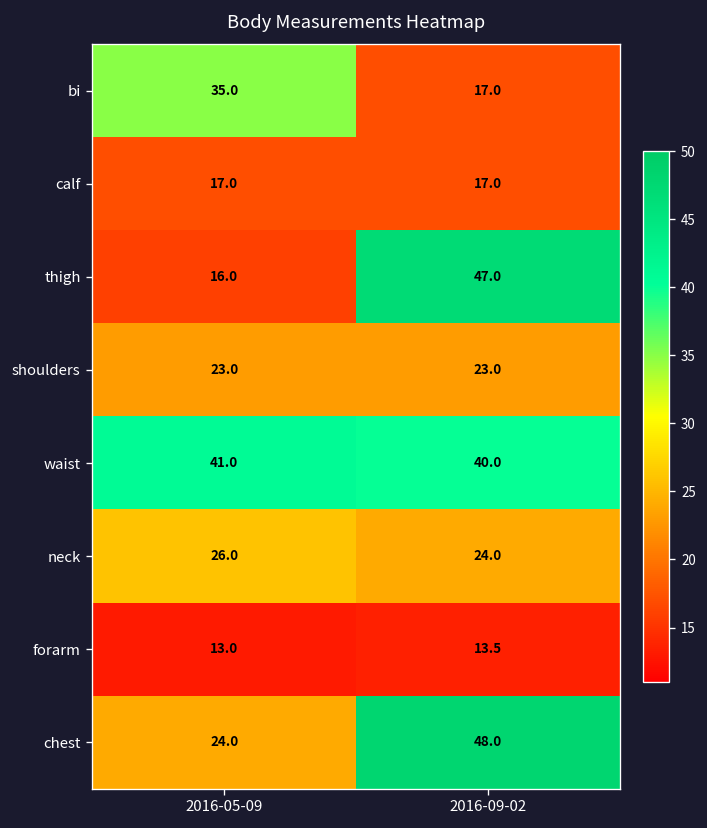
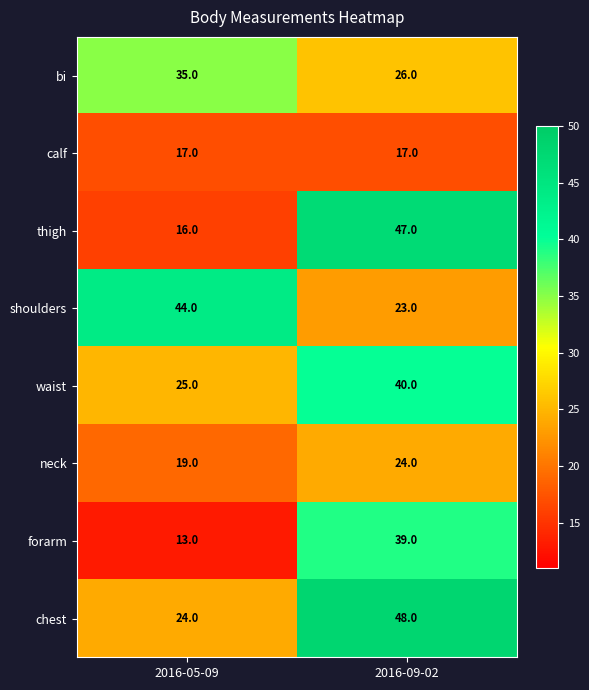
bi, 2016-09-02: 17.0 -> 26.0
shoulders, 2016-05-09: 23.0 -> 44.0
waist, 2016-05-09: 41.0 -> 25.0
neck, 2016-05-09: 26.0 -> 19.0
forarm, 2016-09-02: 13.5 -> 39.0
